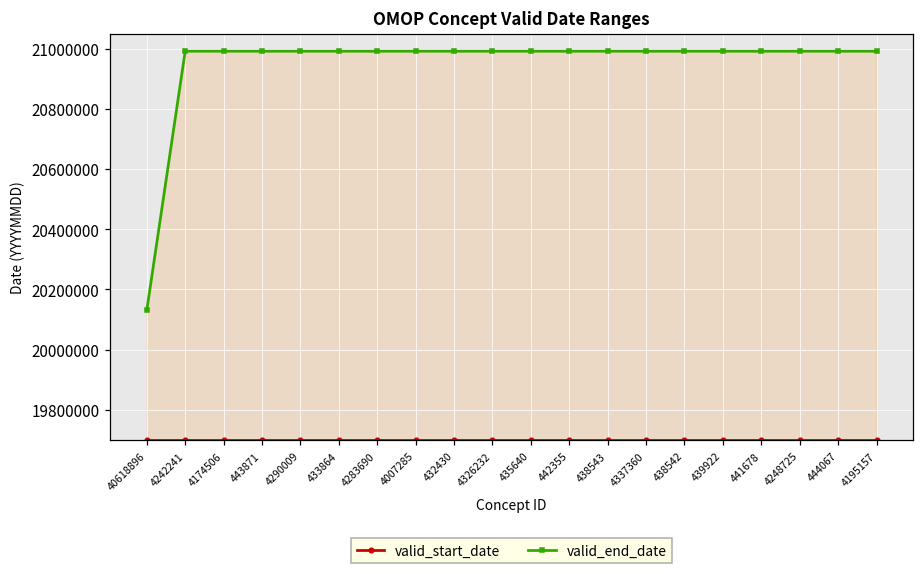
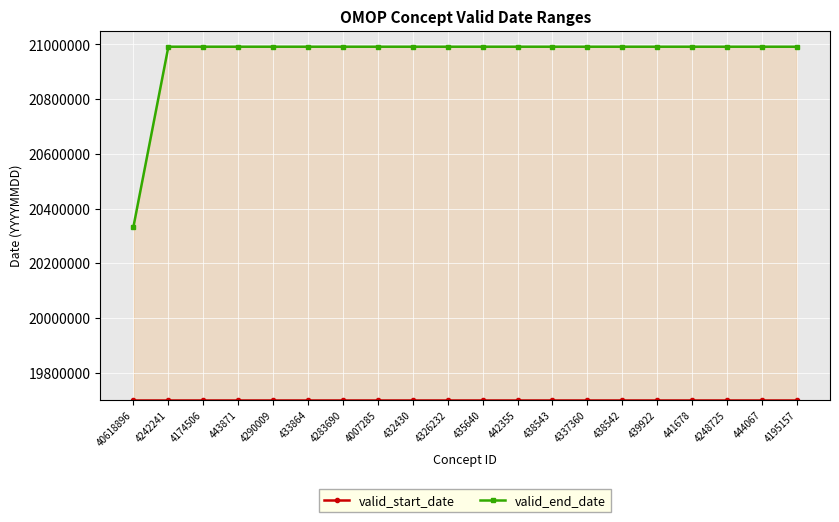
valid_end_date, 40618896: 20130000 -> 20330000
